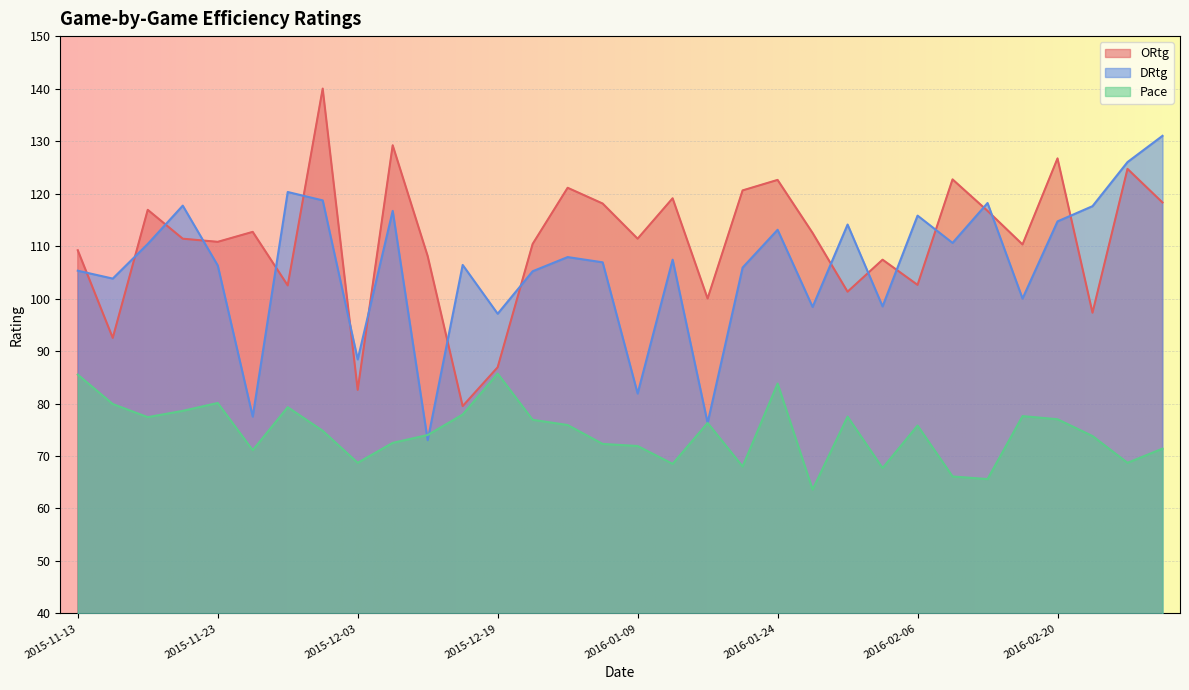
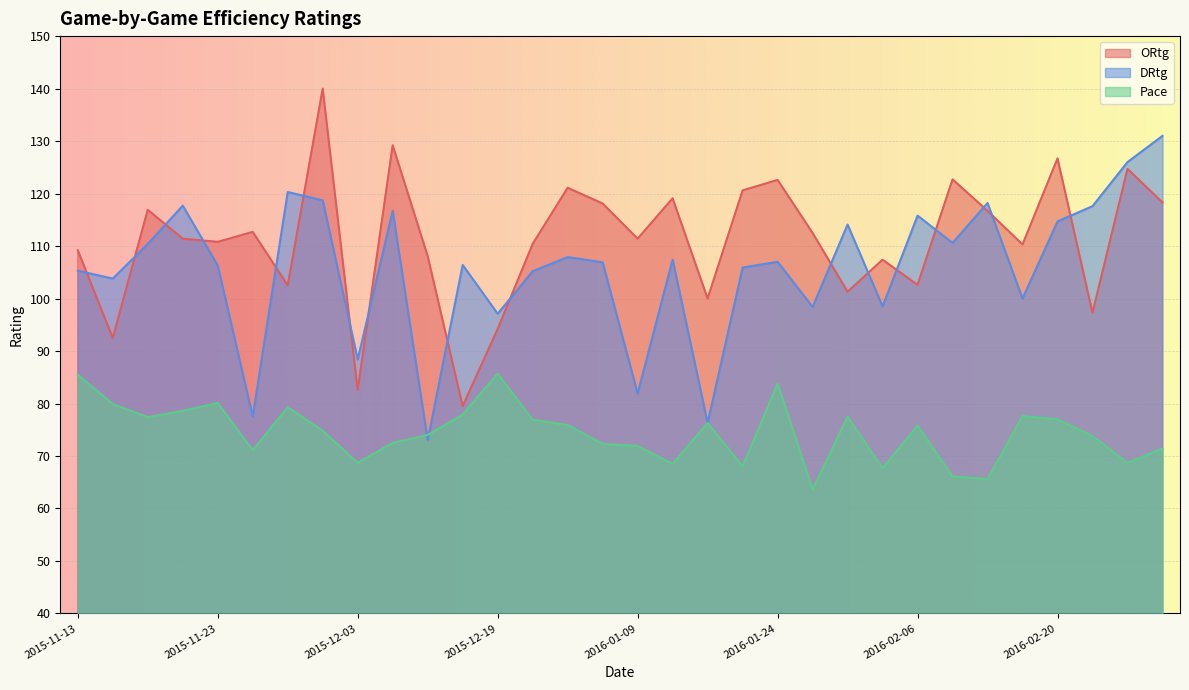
ORtg, 2015-12-19: 87 -> 94
DRtg, 2016-01-24: 113 -> 107
